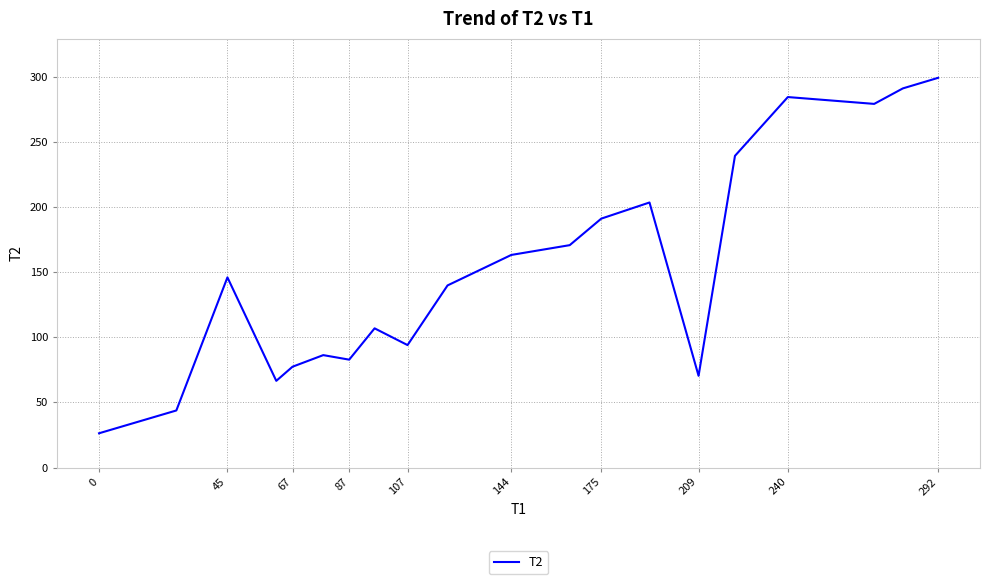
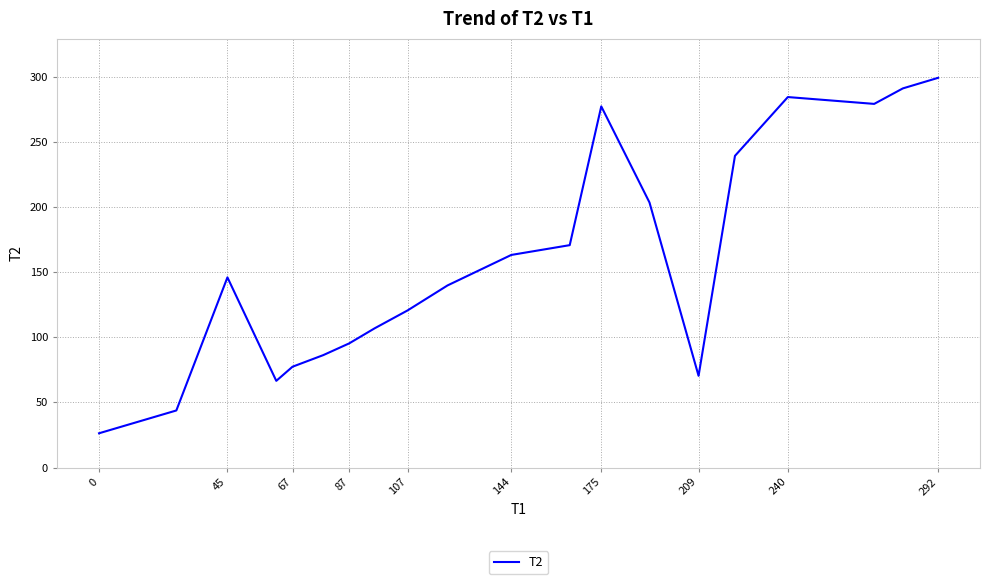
87: 83 -> 95
107: 94 -> 121
175: 191 -> 277
